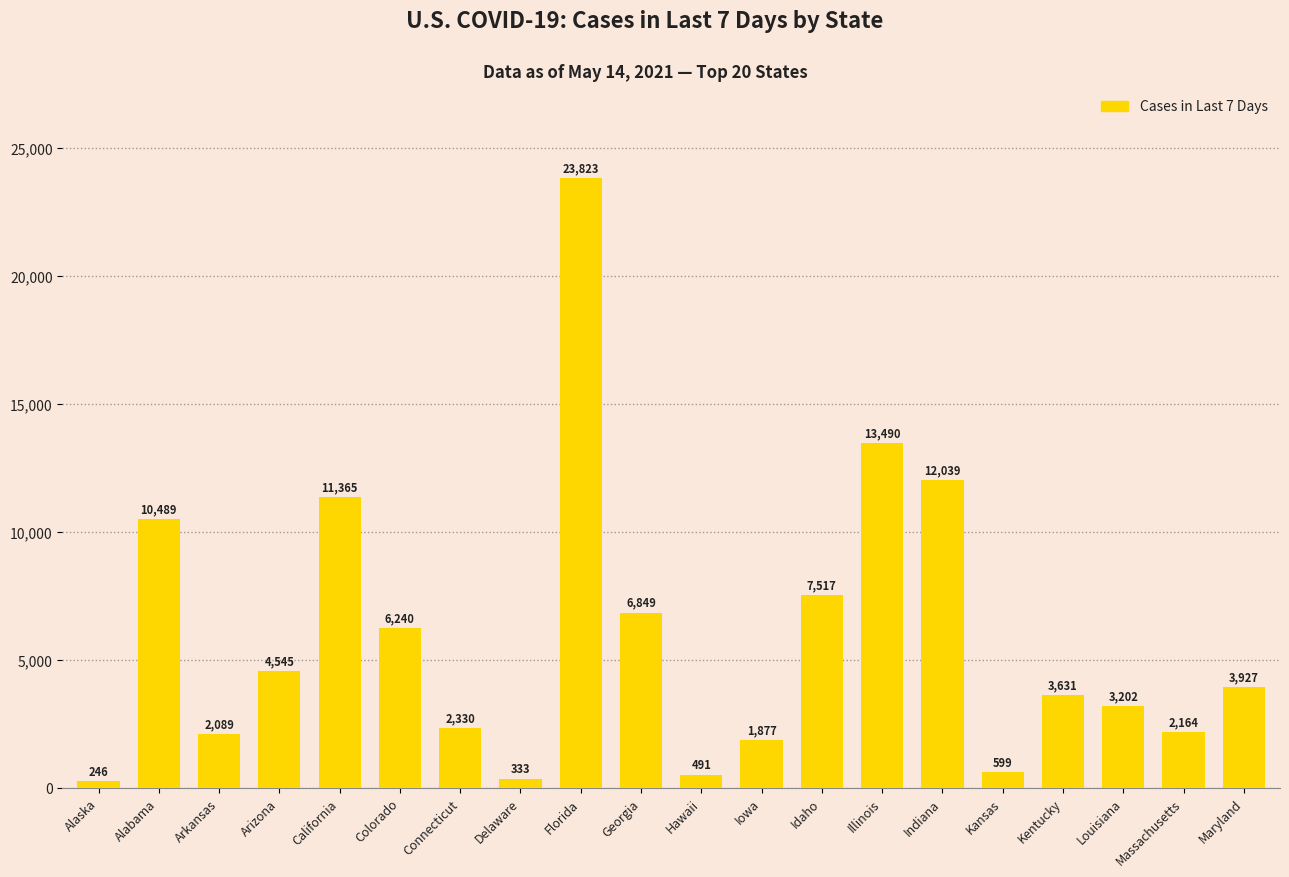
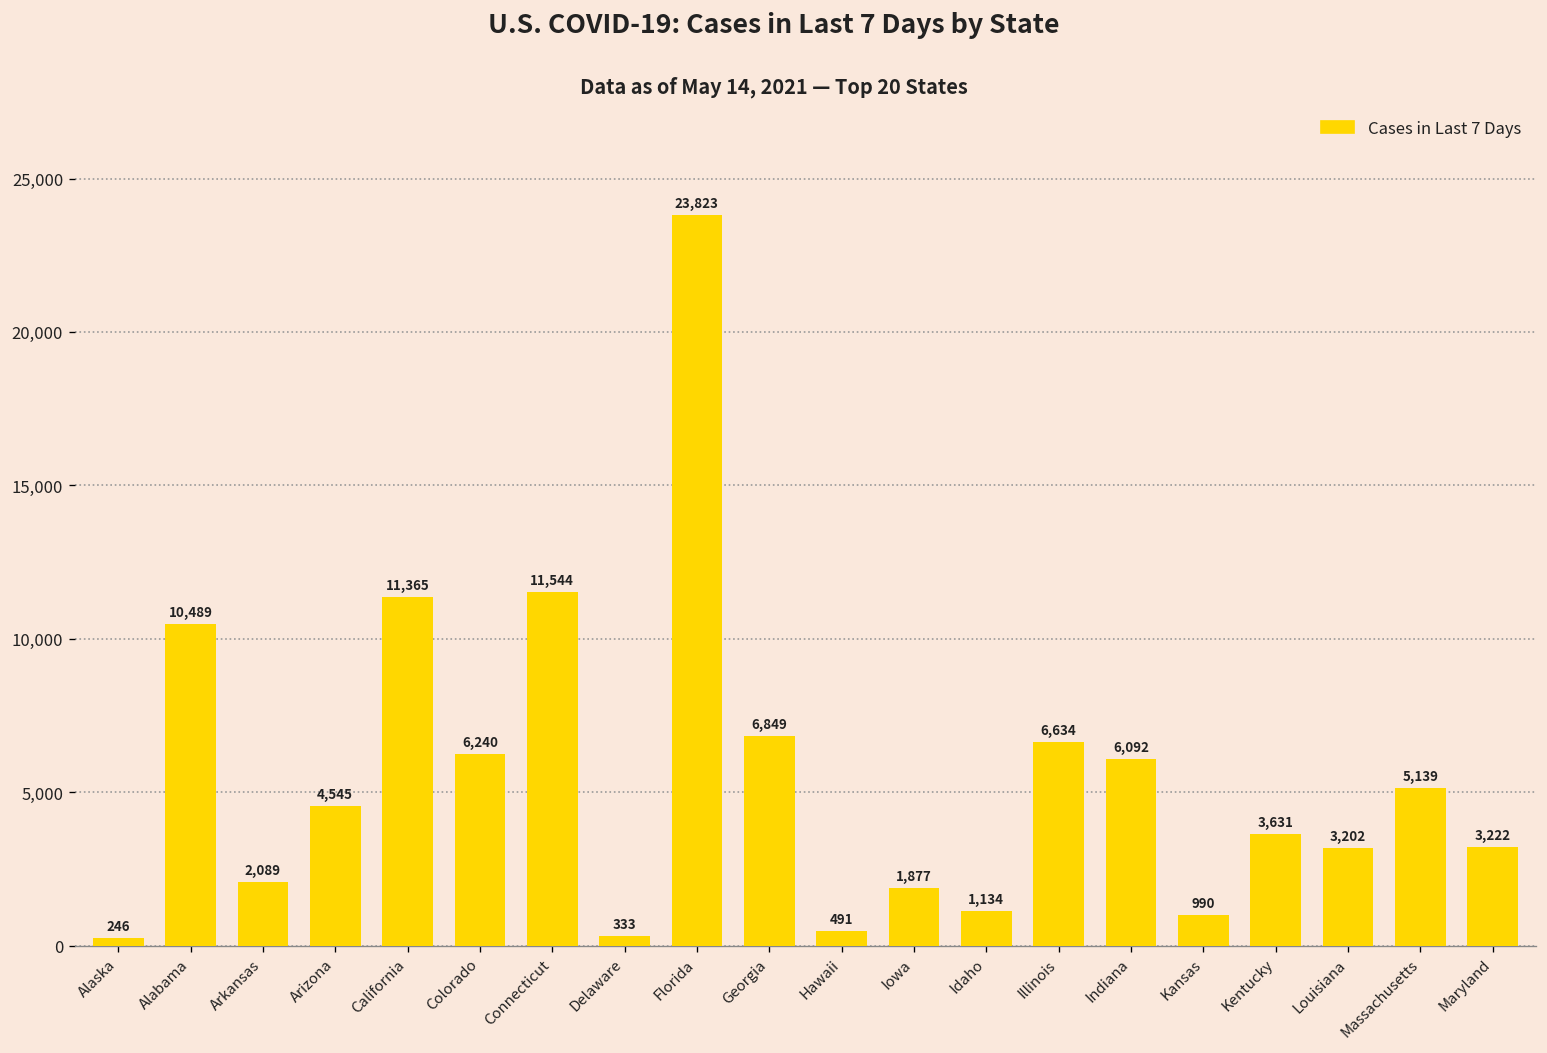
Connecticut: 2,330 -> 11,544
Idaho: 7,517 -> 1,134
Illinois: 13,490 -> 6,634
Indiana: 12,039 -> 6,092
Kansas: 599 -> 990
Massachusetts: 2,164 -> 5,139
Maryland: 3,927 -> 3,222
